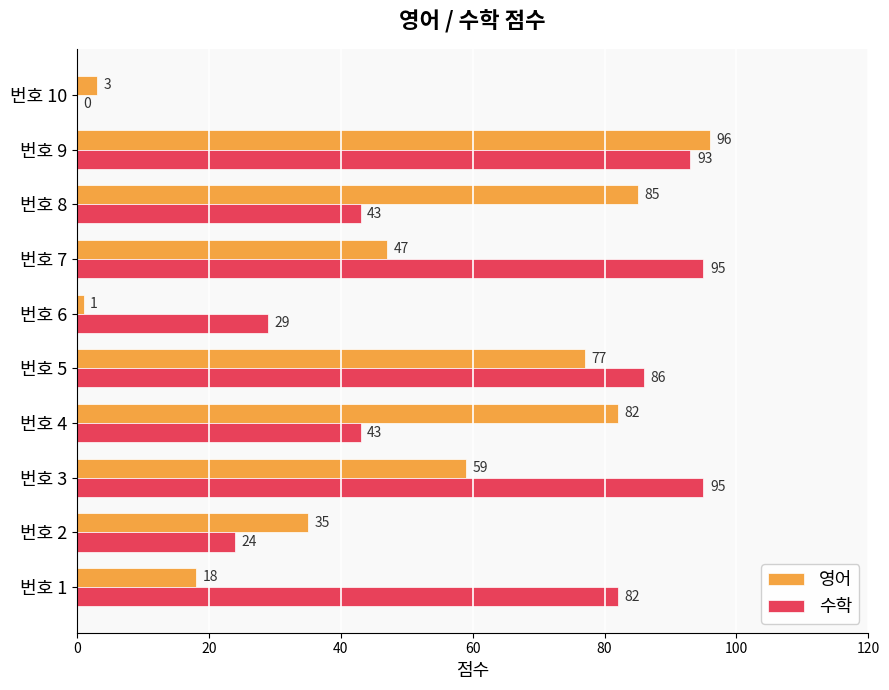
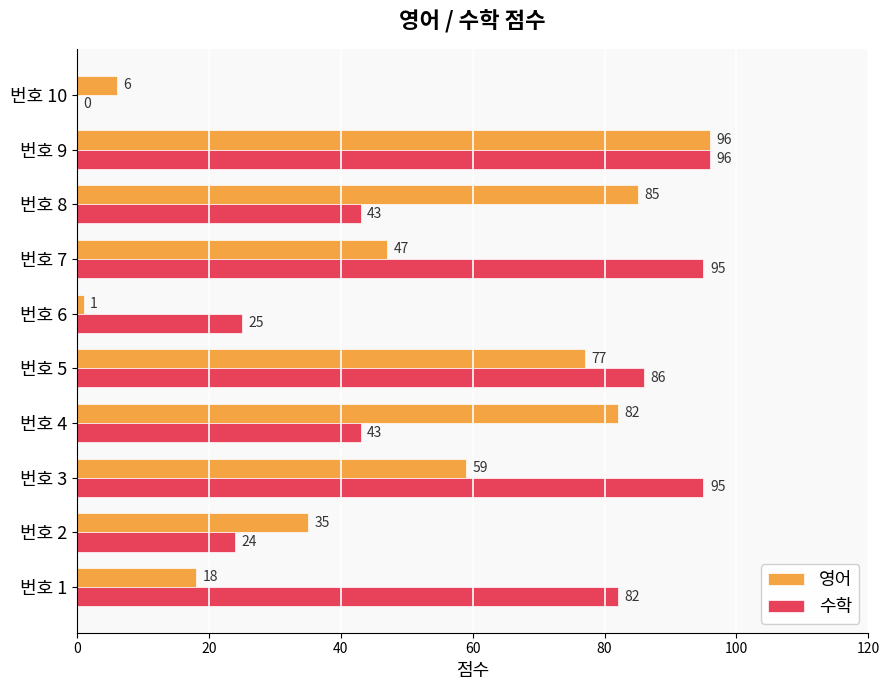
영어, 번호 10: 3 -> 6
수학, 번호 9: 93 -> 96
수학, 번호 6: 29 -> 25
